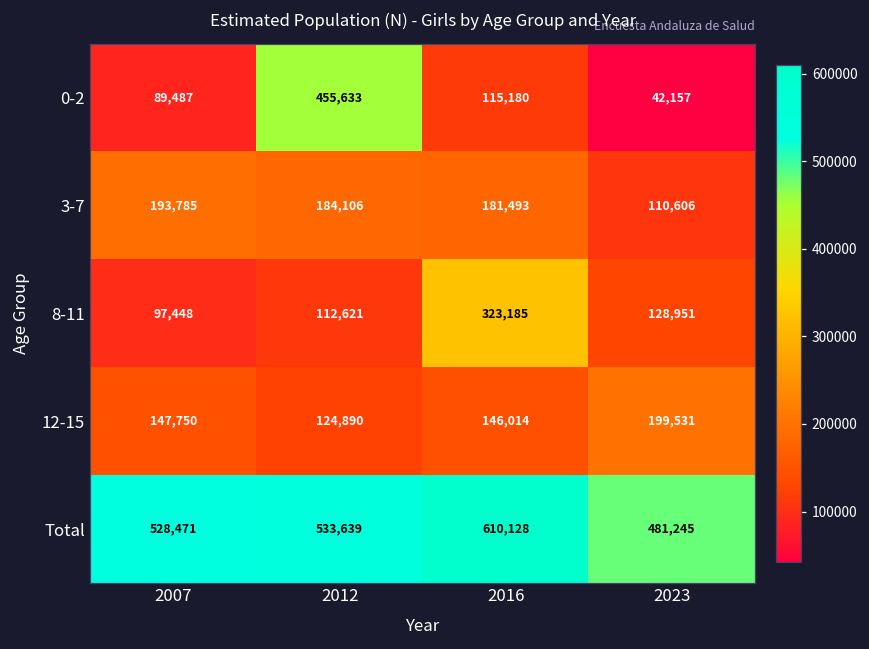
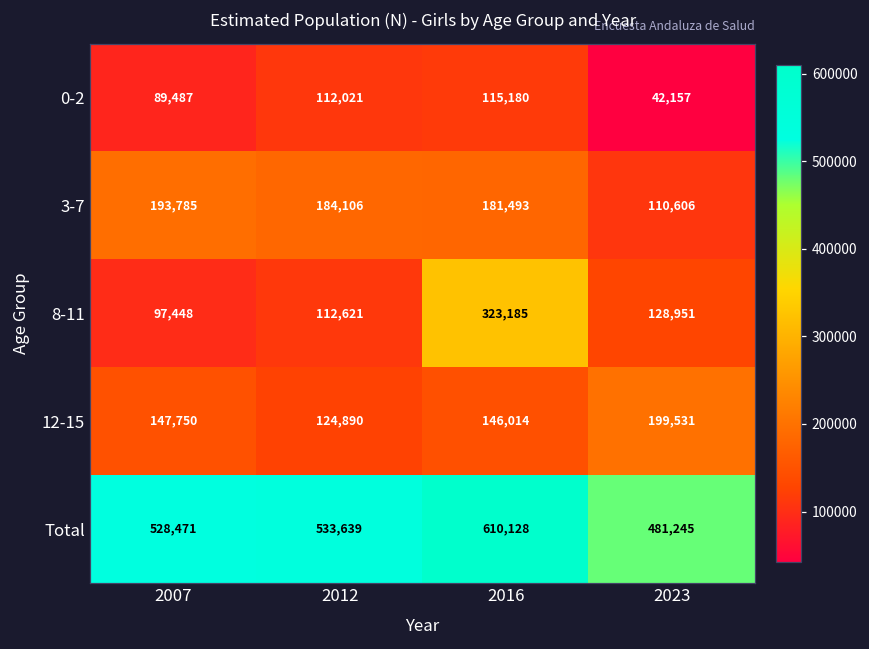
0-2, 2012: 455,633 -> 112,021
